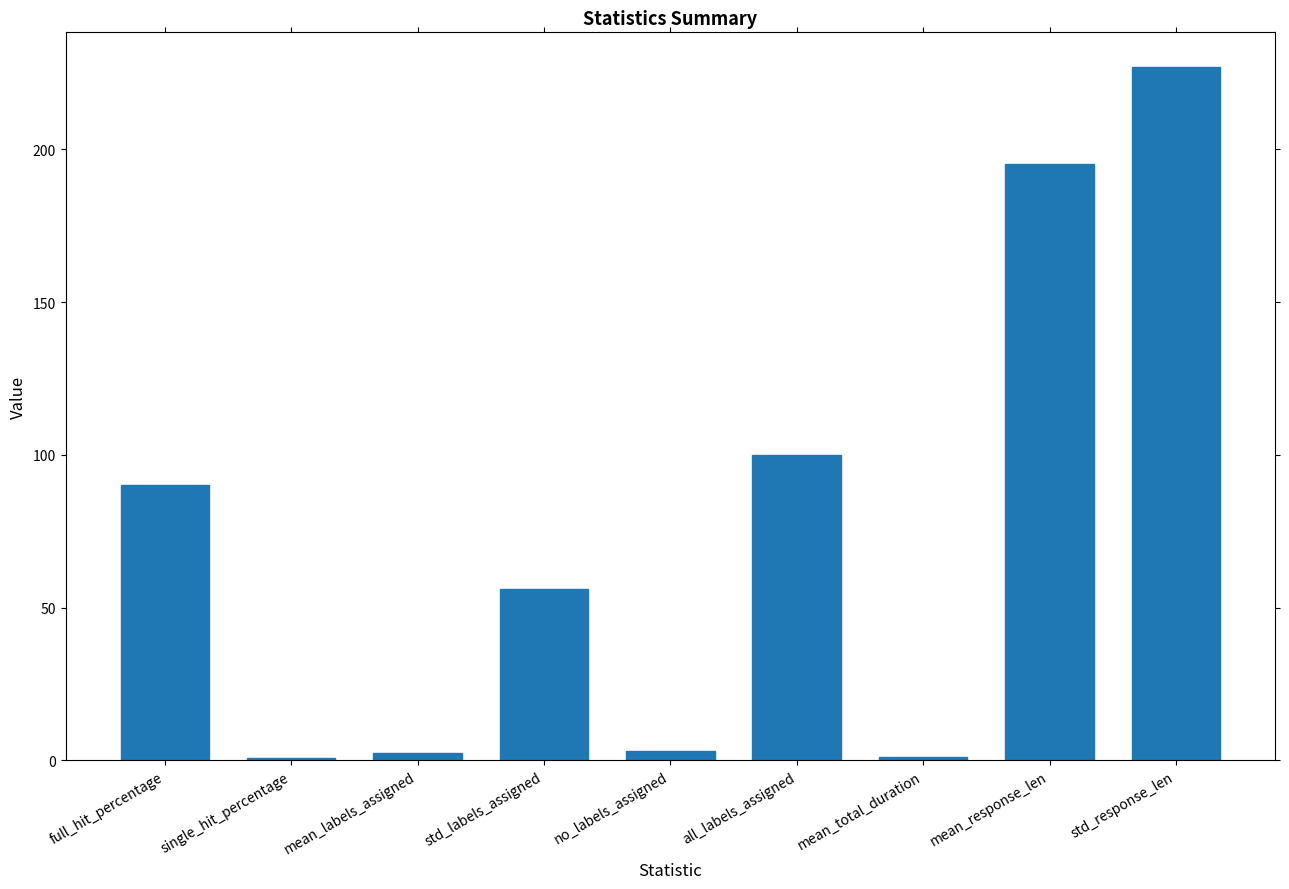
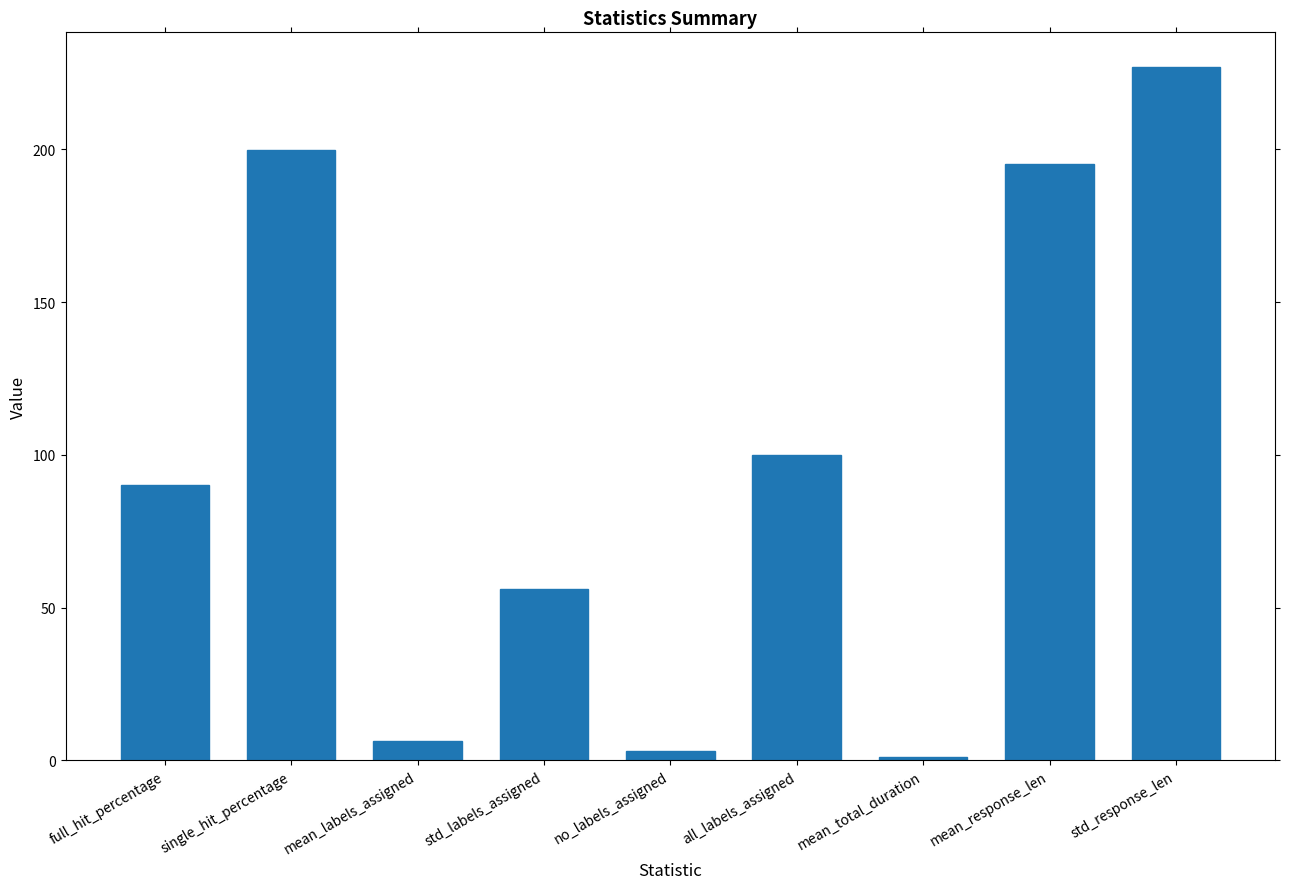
single_hit_percentage: 1 -> 200
mean_labels_assigned: 2 -> 6
